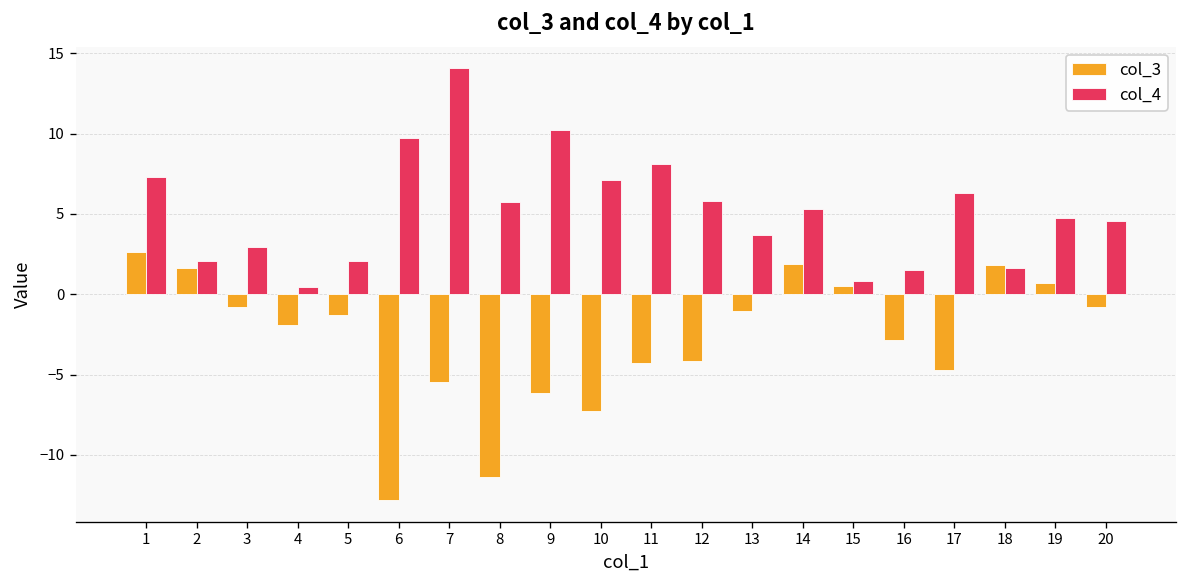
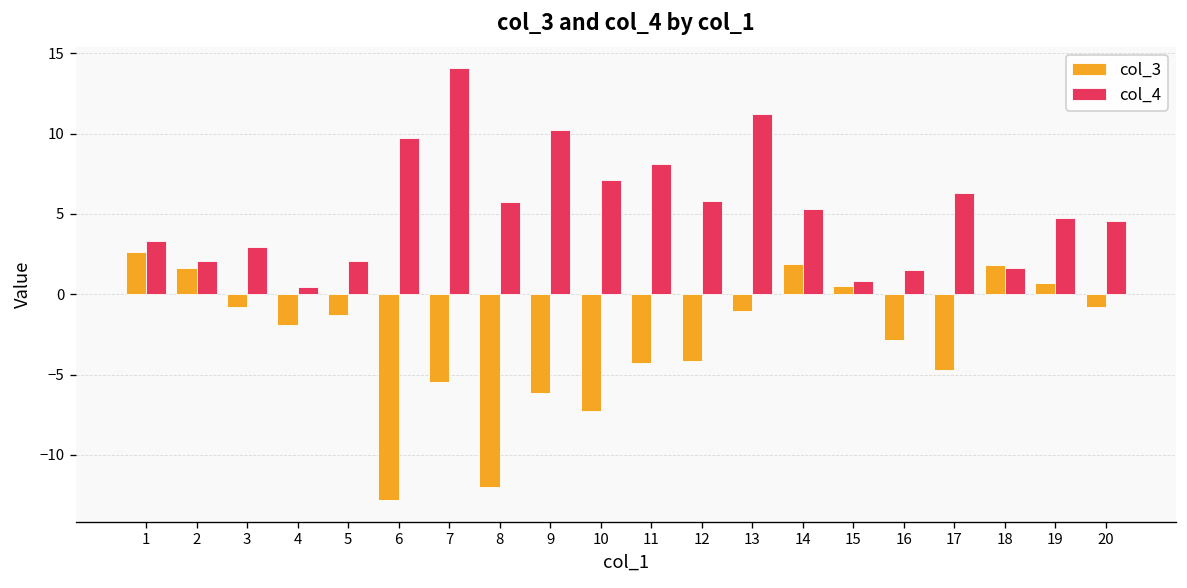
col_4, 1: 7.3 -> 3.3
col_3, 8: -11.4 -> -12.0
col_4, 13: 3.7 -> 11.2
